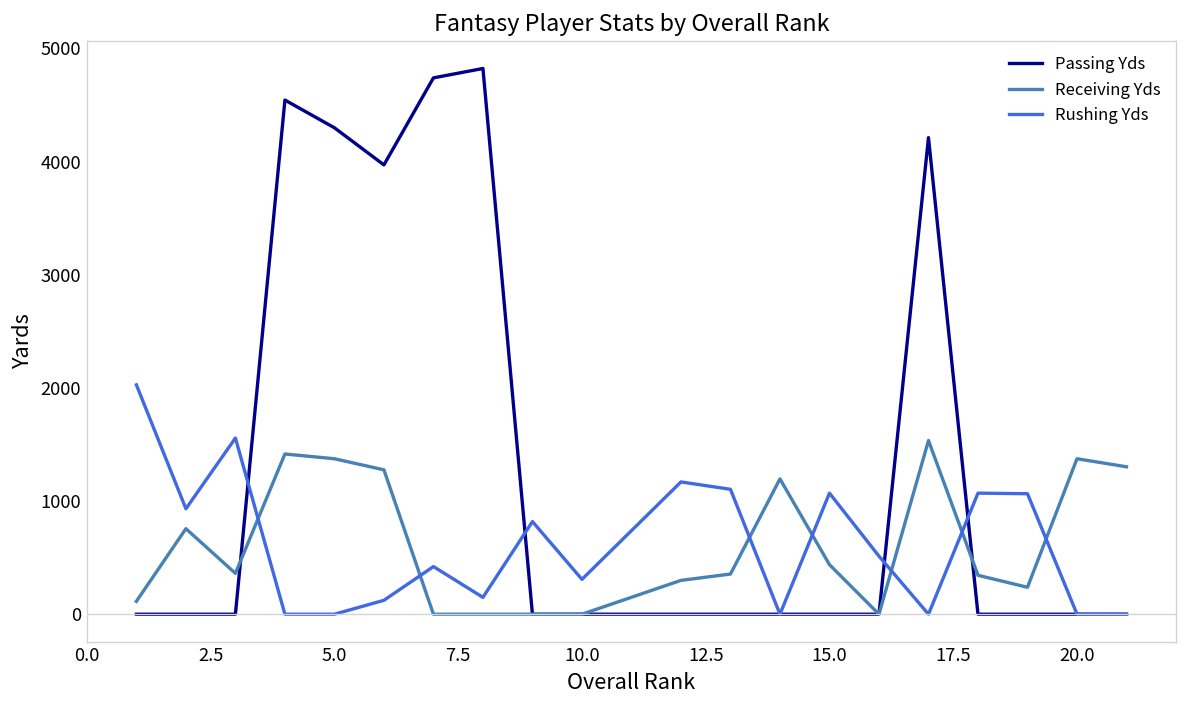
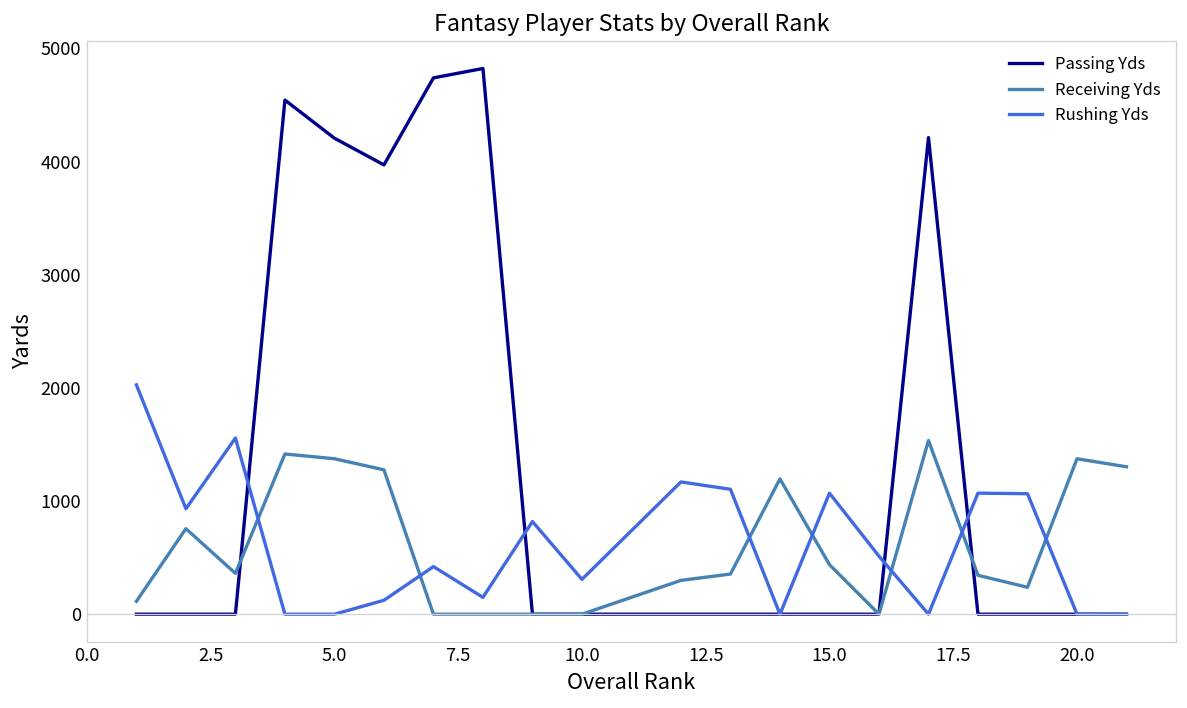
Passing Yds, 5.0: 4300 -> 4200
